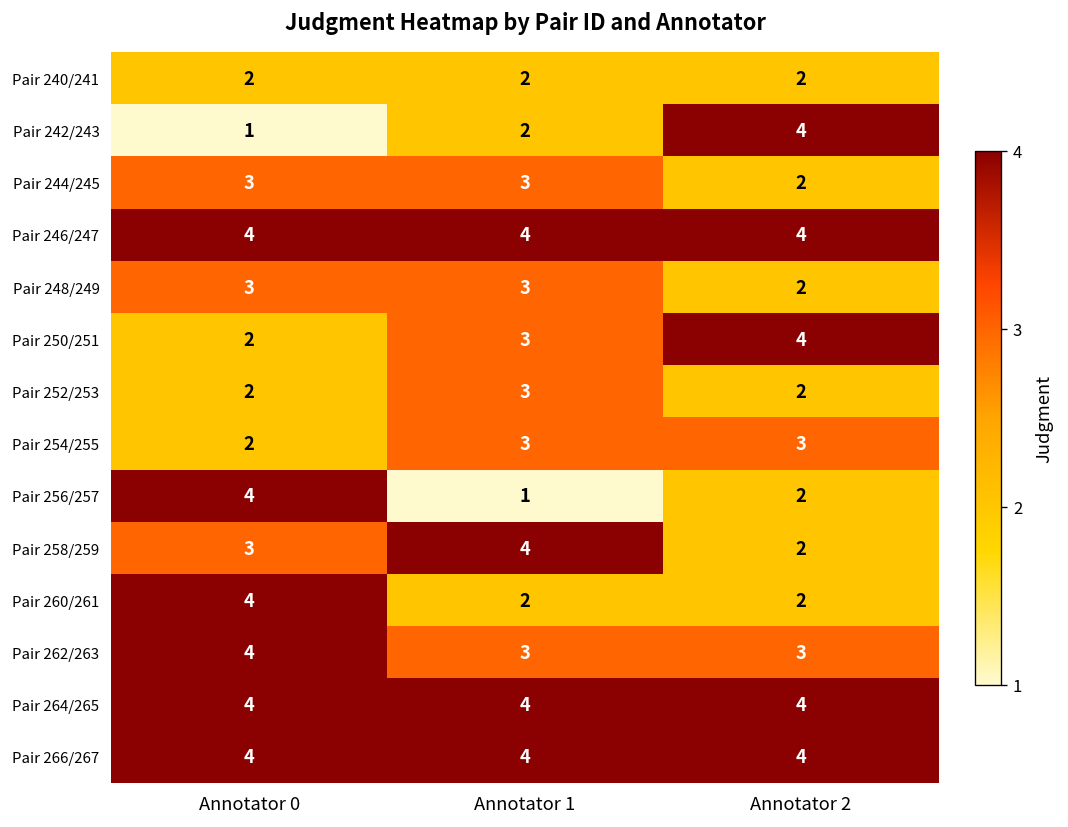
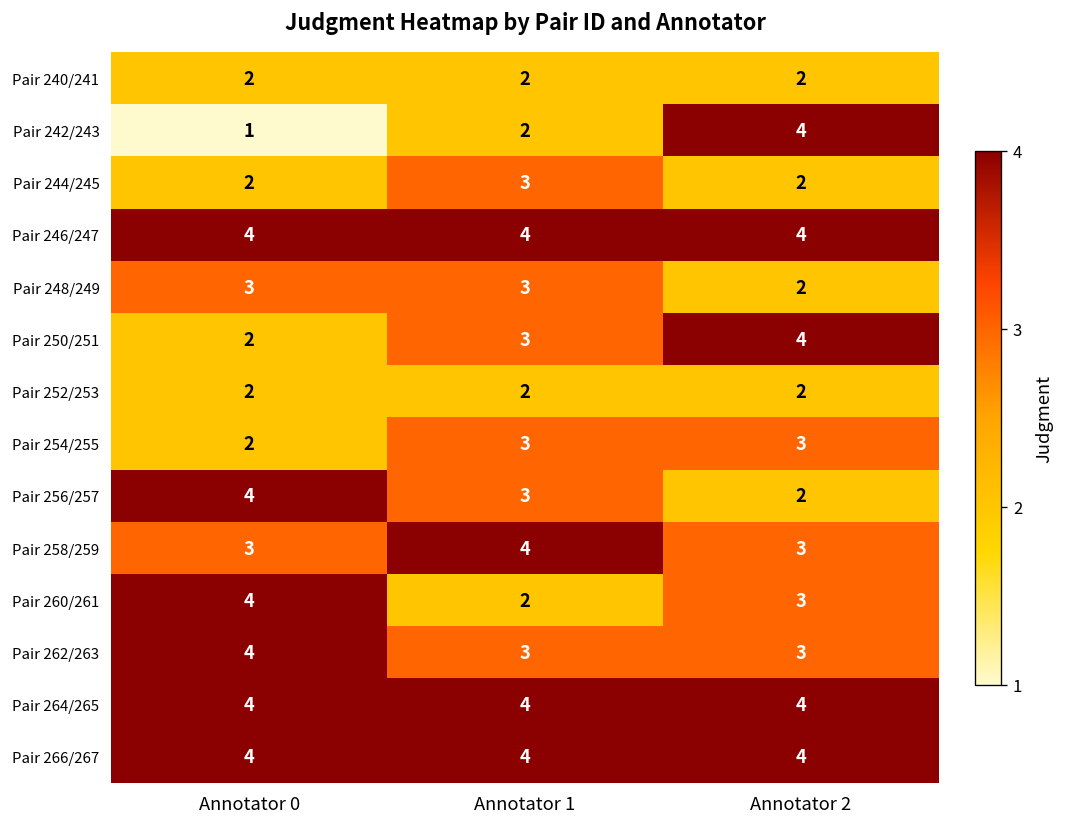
Pair 244/245, Annotator 0: 3 -> 2
Pair 252/253, Annotator 1: 3 -> 2
Pair 256/257, Annotator 1: 1 -> 3
Pair 258/259, Annotator 2: 2 -> 3
Pair 260/261, Annotator 2: 2 -> 3
